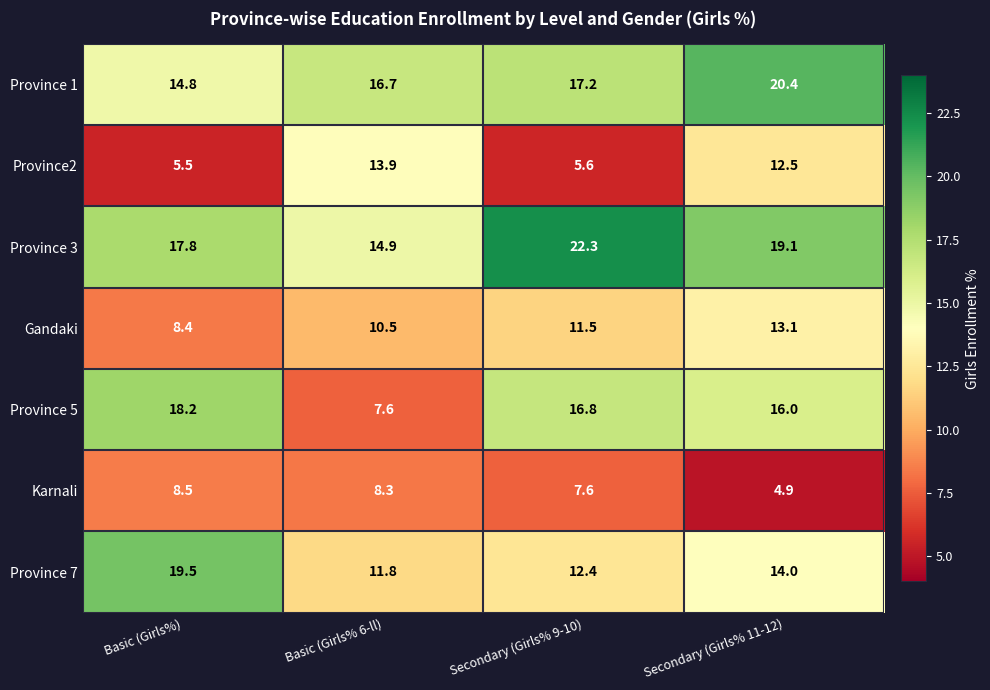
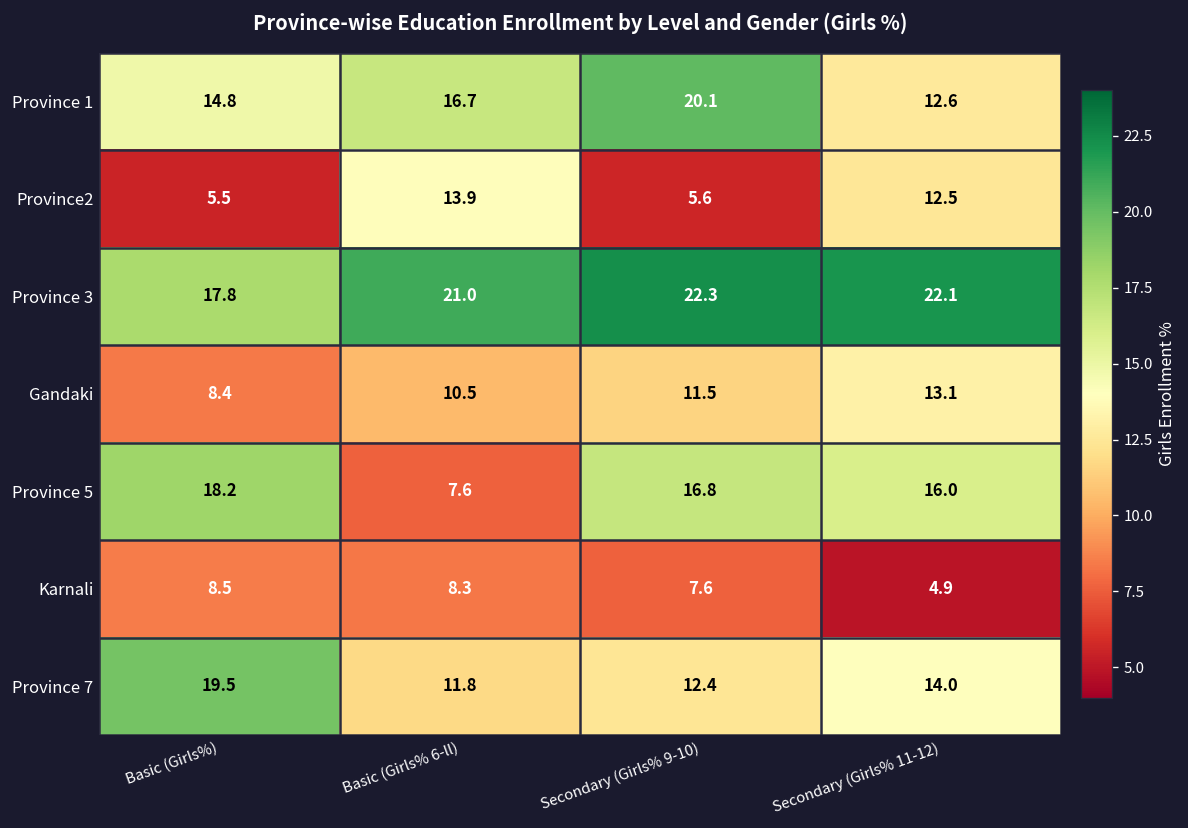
Province 1, Secondary (Girls% 9-10): 17.2 -> 20.1
Province 1, Secondary (Girls% 11-12): 20.4 -> 12.6
Province 3, Basic (Girls% 6-ll): 14.9 -> 21.0
Province 3, Secondary (Girls% 11-12): 19.1 -> 22.1
